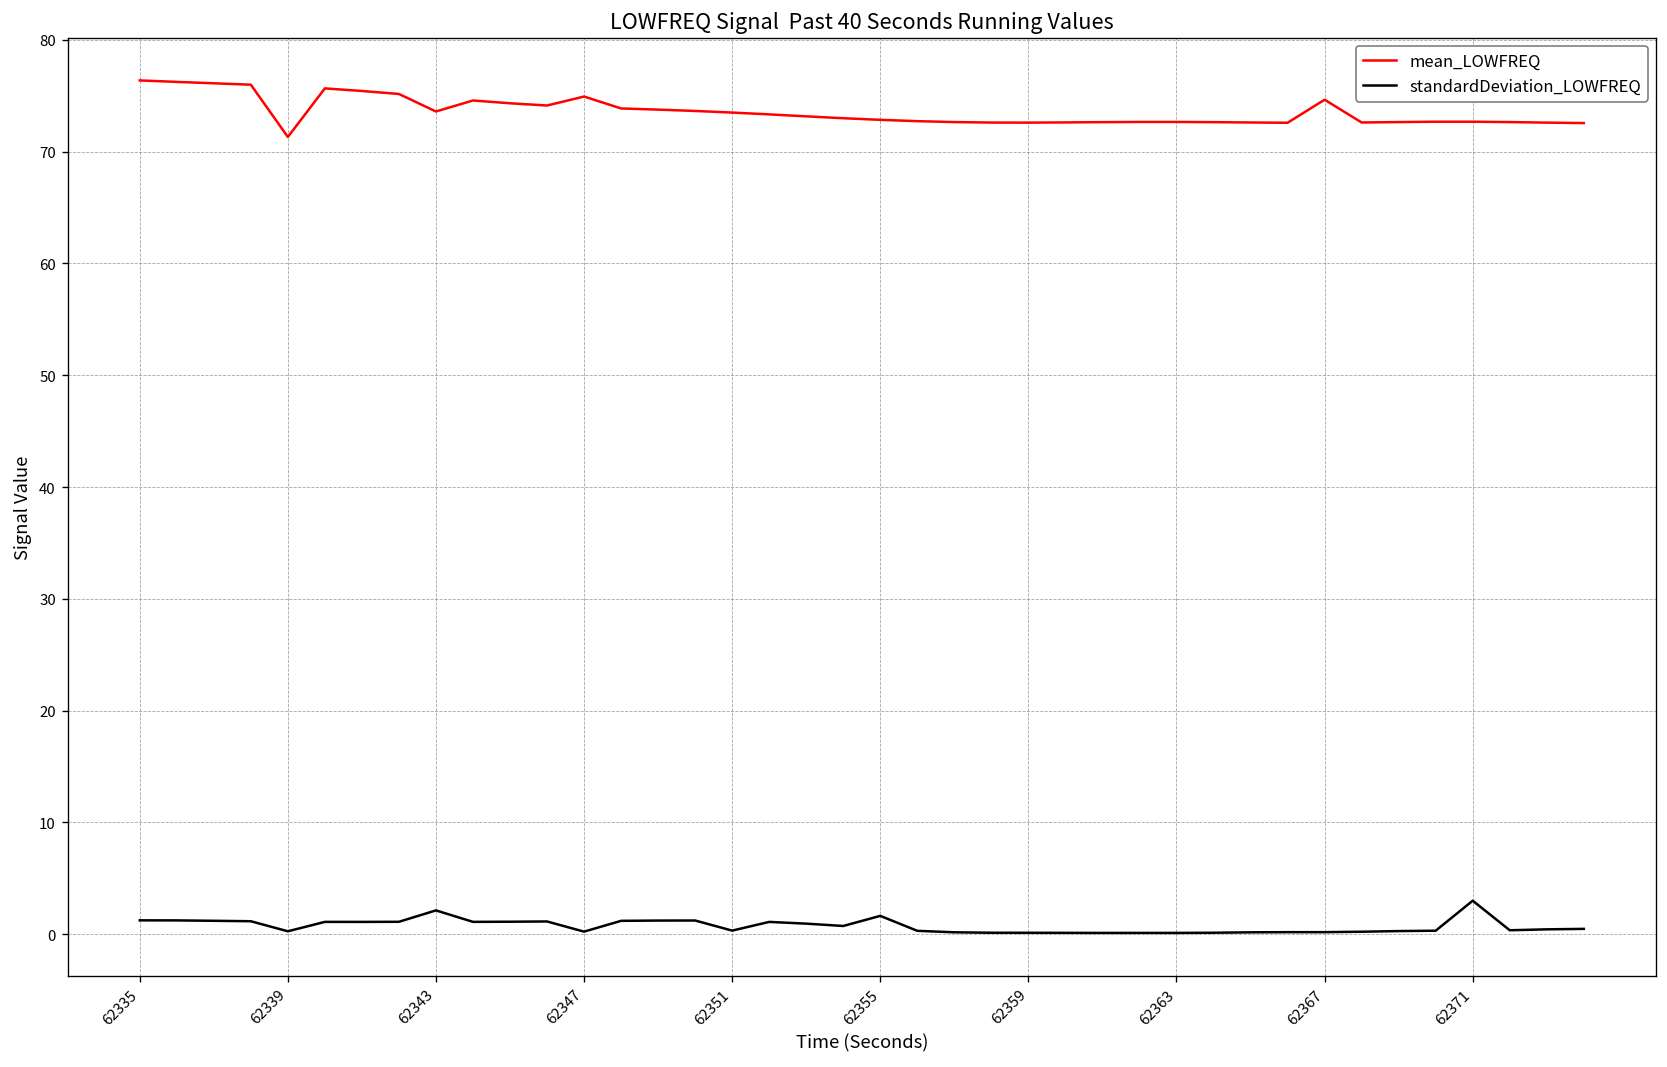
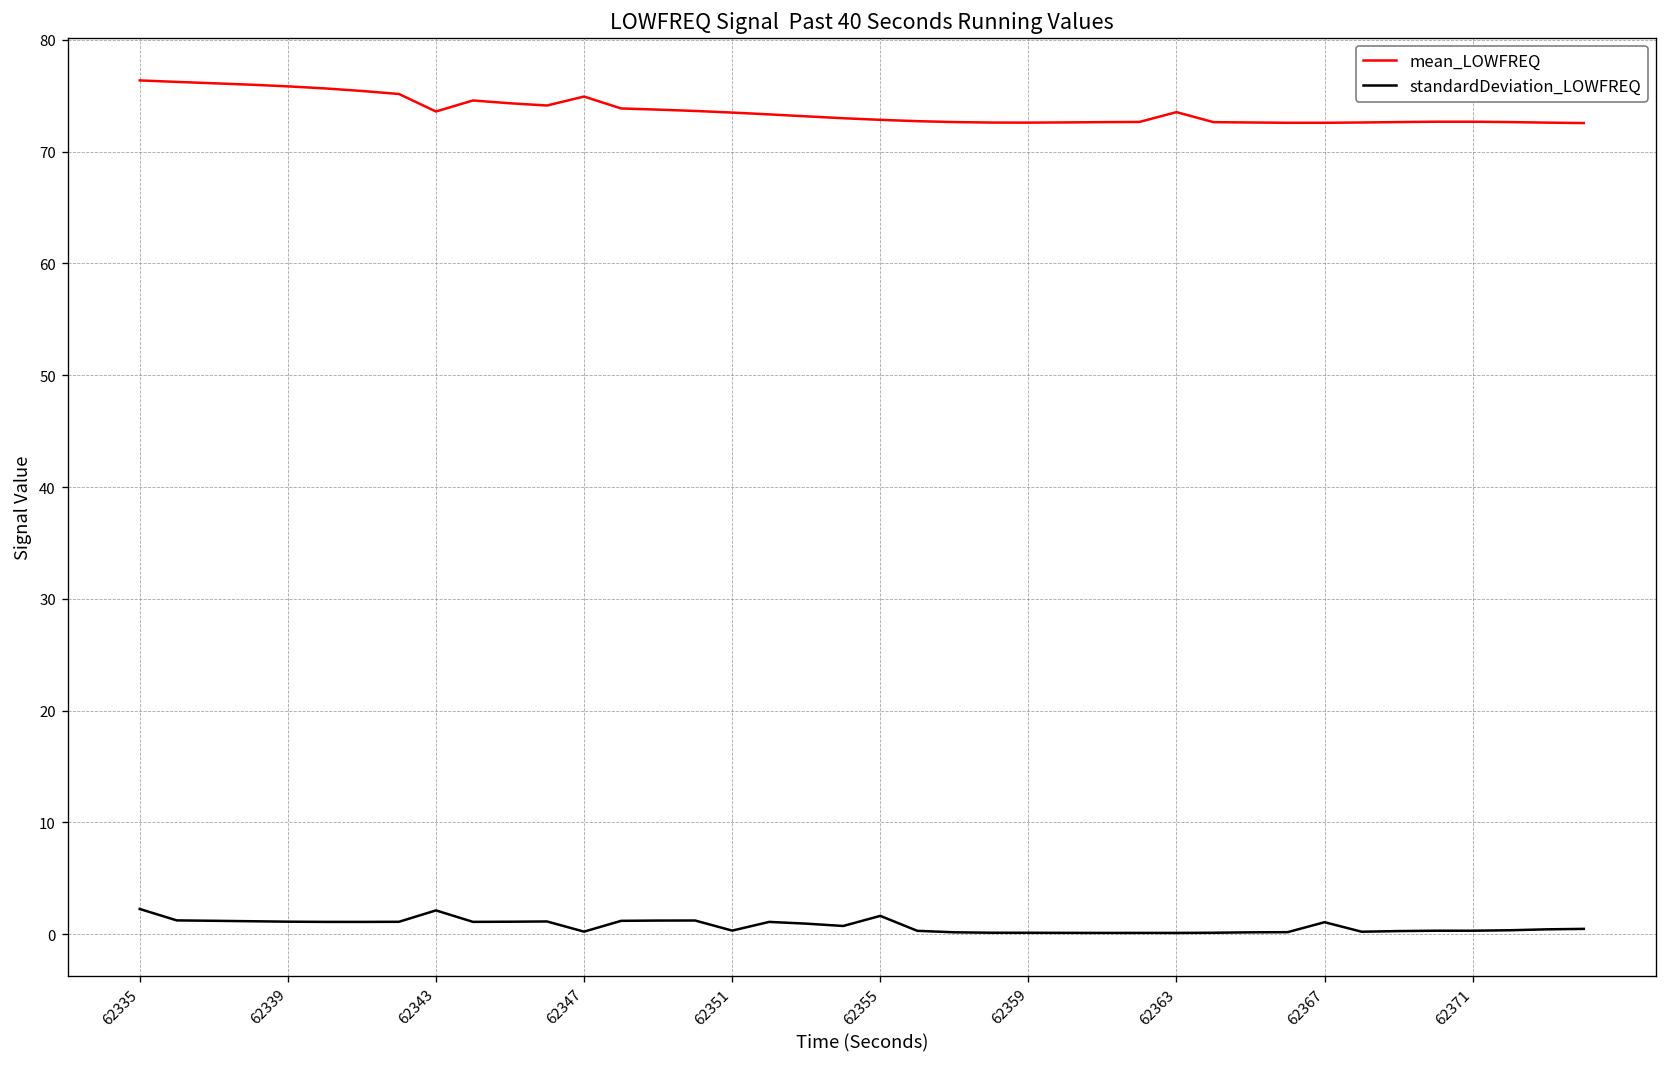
standardDeviation_LOWFREQ, 62335: 1 -> 2
mean_LOWFREQ, 62339: 71 -> 76
standardDeviation_LOWFREQ, 62339: 0 -> 1
mean_LOWFREQ, 62363: 73 -> 74
mean_LOWFREQ, 62367: 75 -> 73
standardDeviation_LOWFREQ, 62367: 0 -> 1
standardDeviation_LOWFREQ, 62371: 3 -> 0
